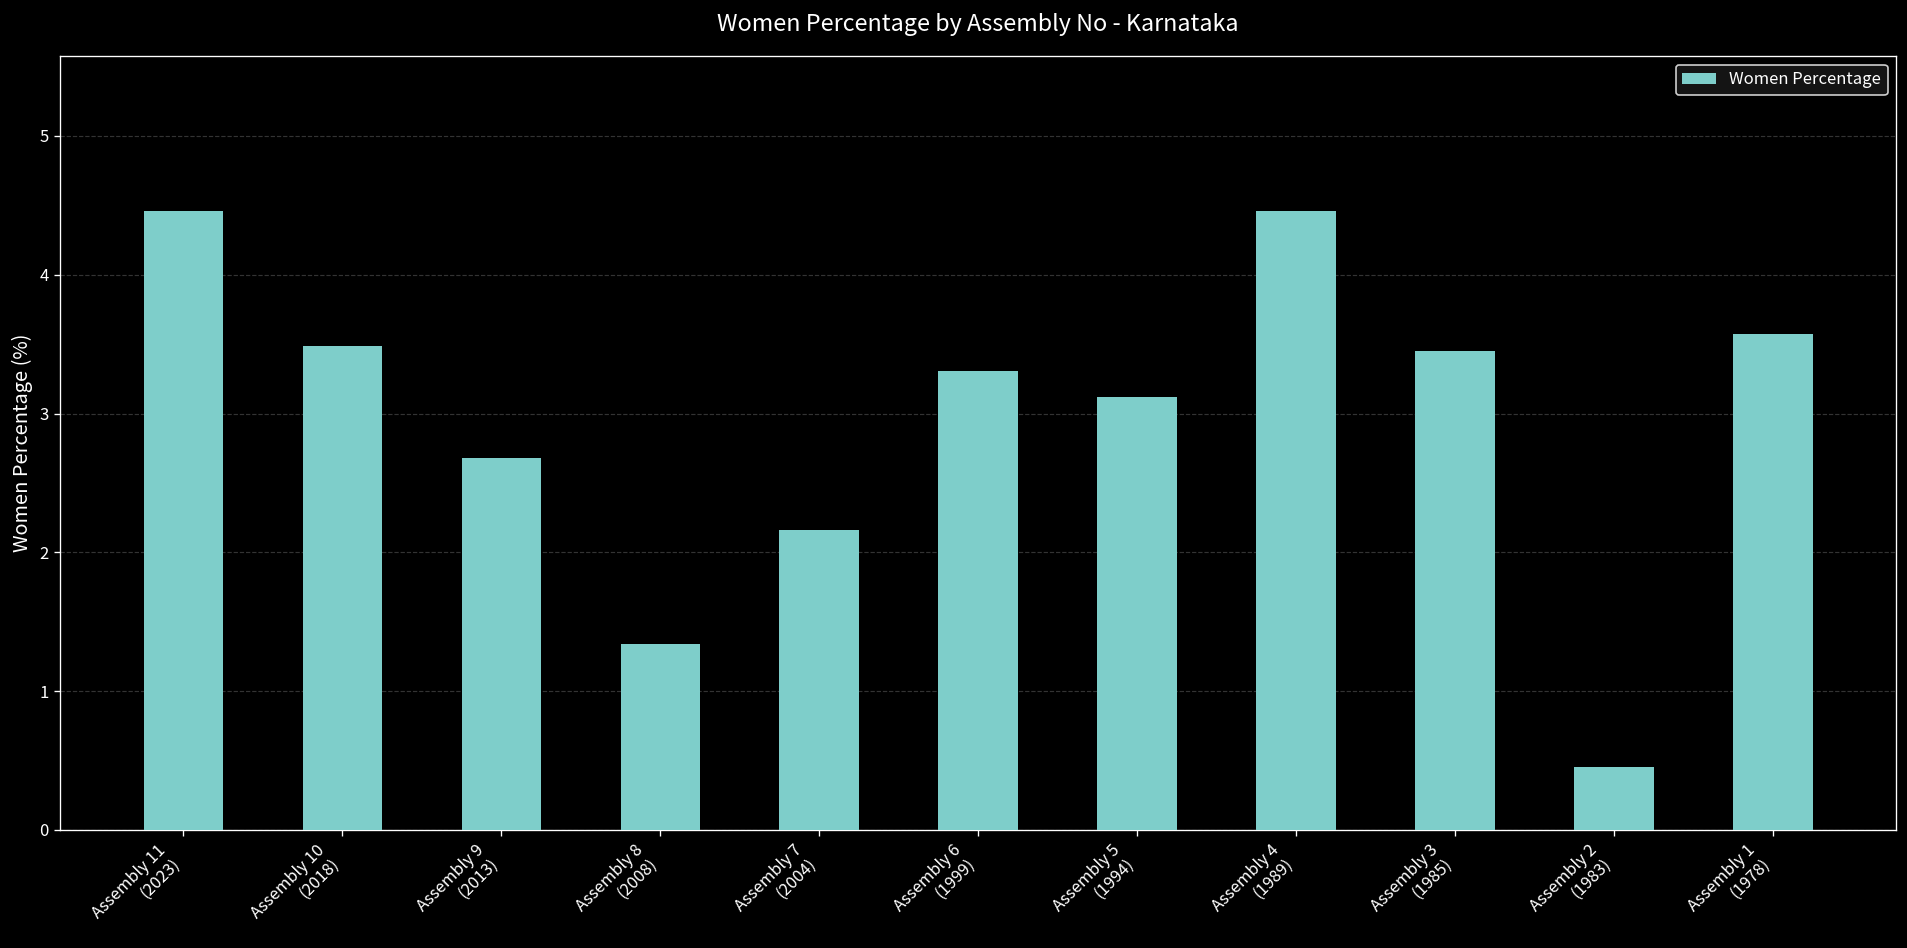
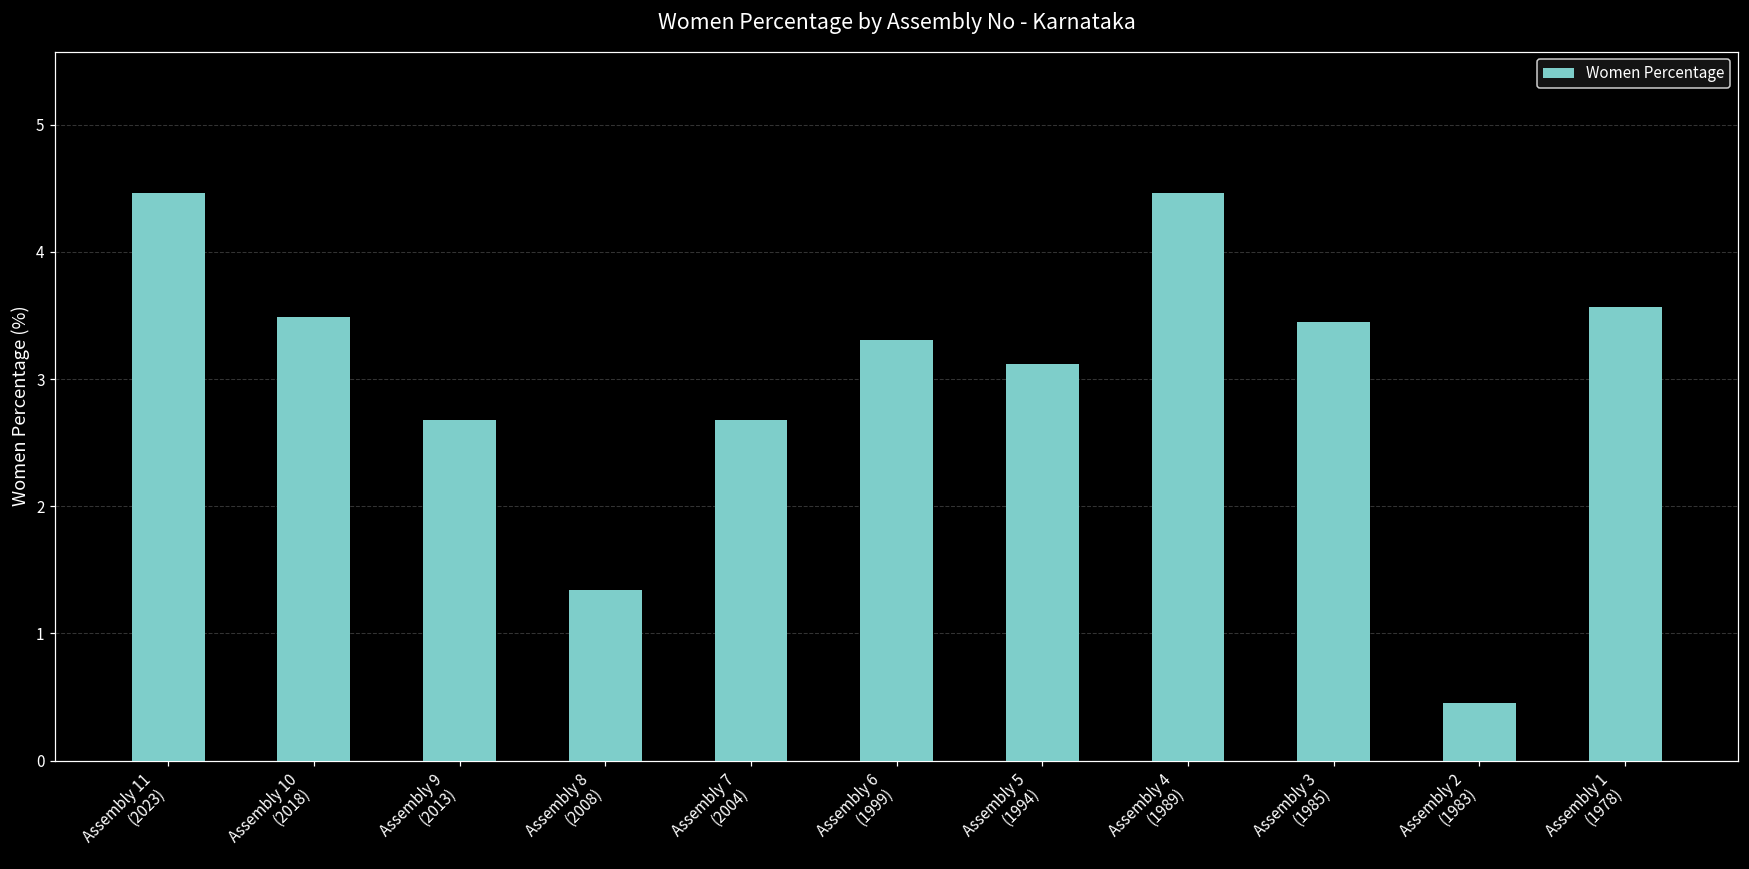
Assembly 7 (2004): 2.16 -> 2.68
